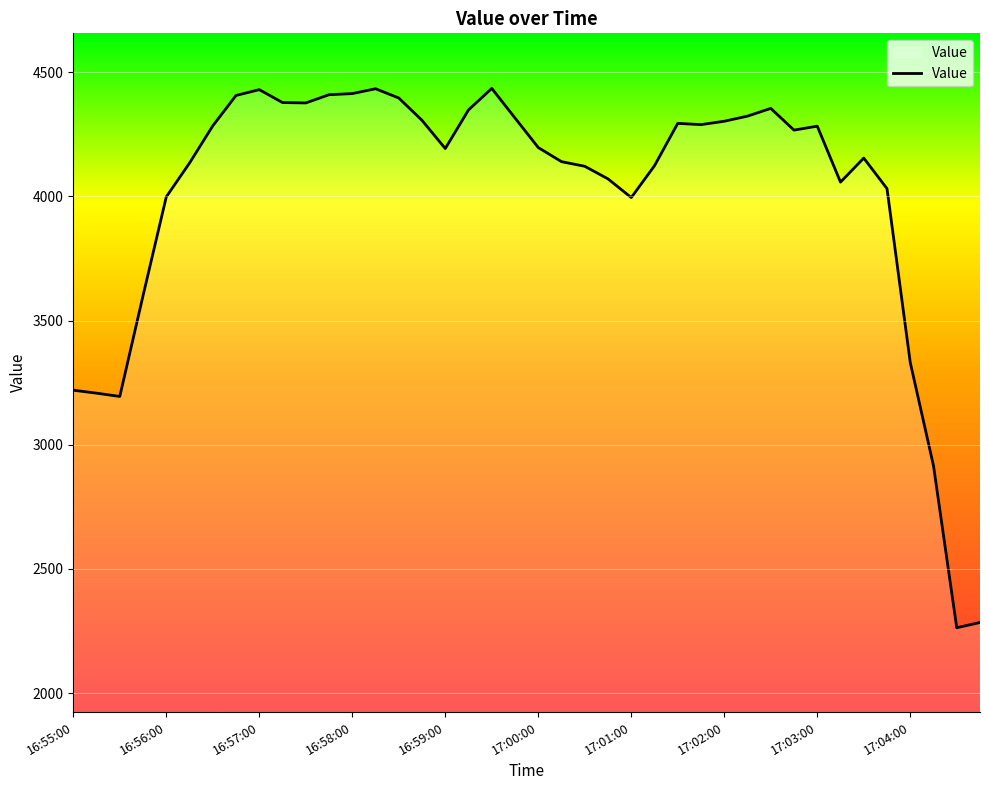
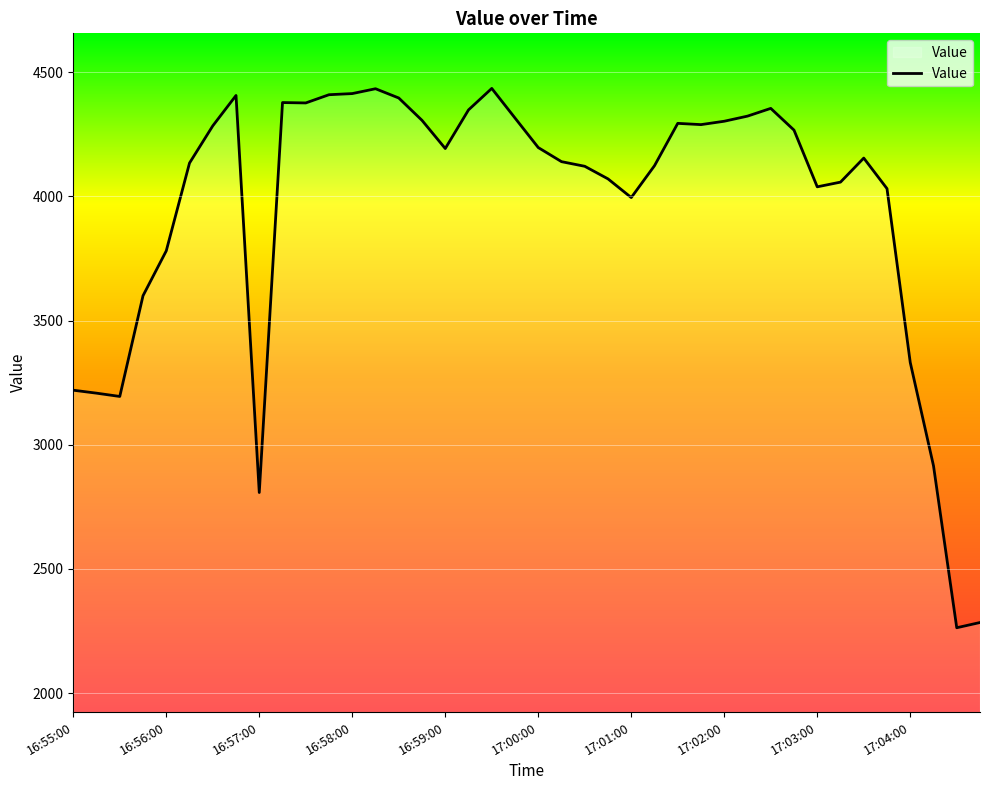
16:56:00: 4000 -> 3780
16:57:00: 4430 -> 2810
17:03:00: 4280 -> 4040
